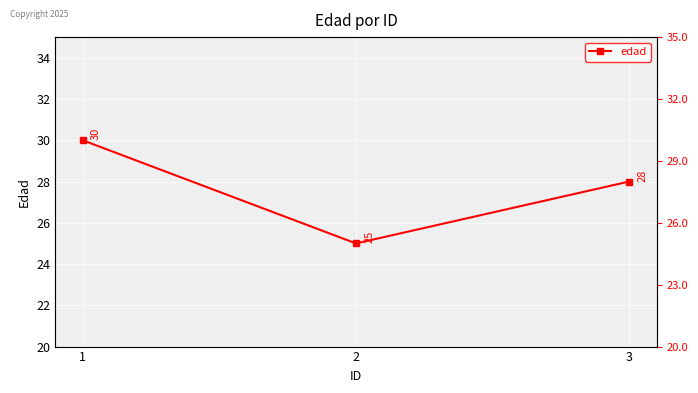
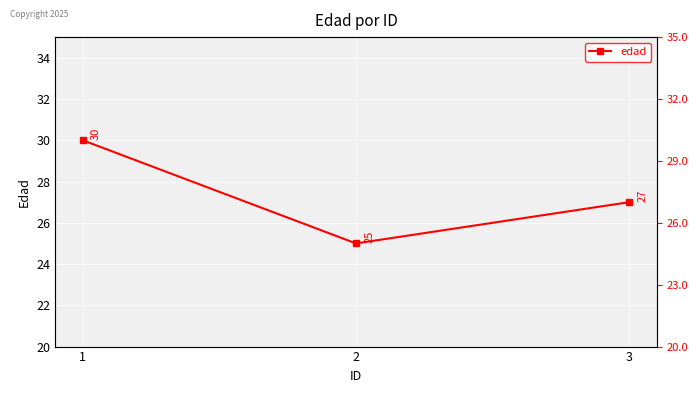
3: 28 -> 27
